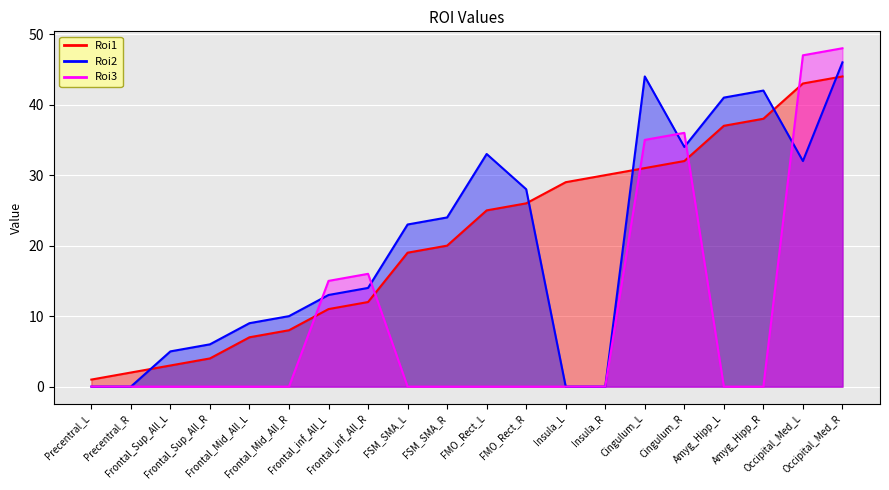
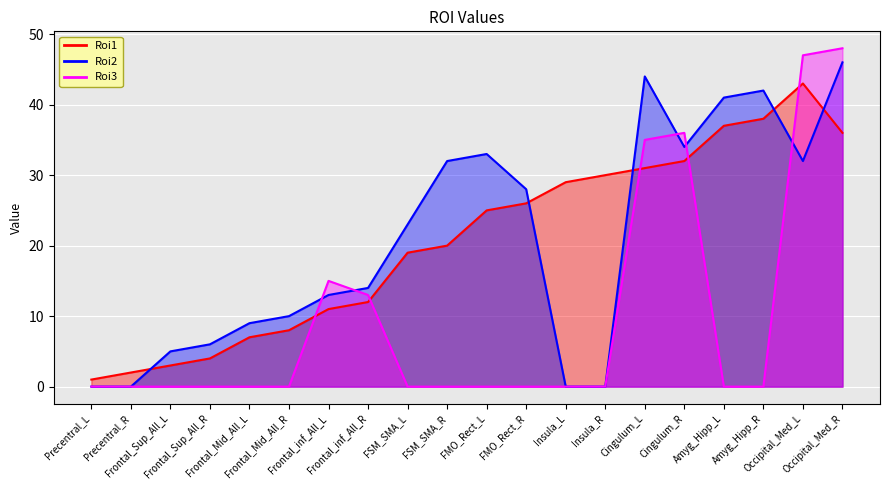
Roi3, Frontal_inf_All_R: 16 -> 13
Roi2, FSM_SMA_R: 24 -> 32
Roi1, Occipital_Med_R: 44 -> 36
